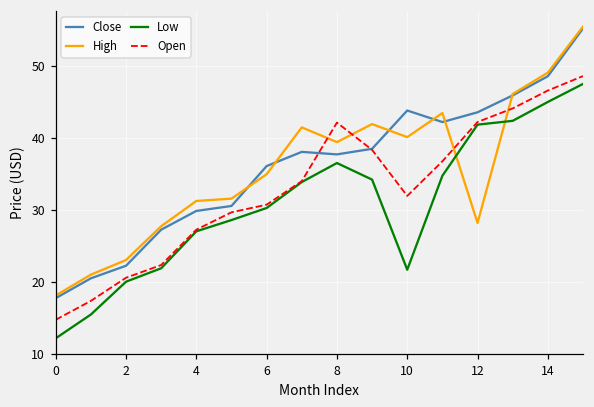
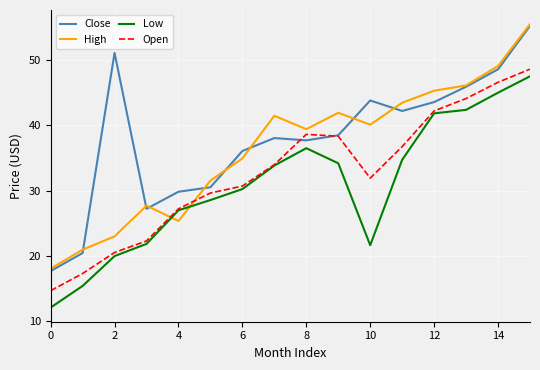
Close, 2: 22 -> 51
High, 4: 31 -> 25
Open, 8: 42 -> 39
High, 12: 28 -> 45
